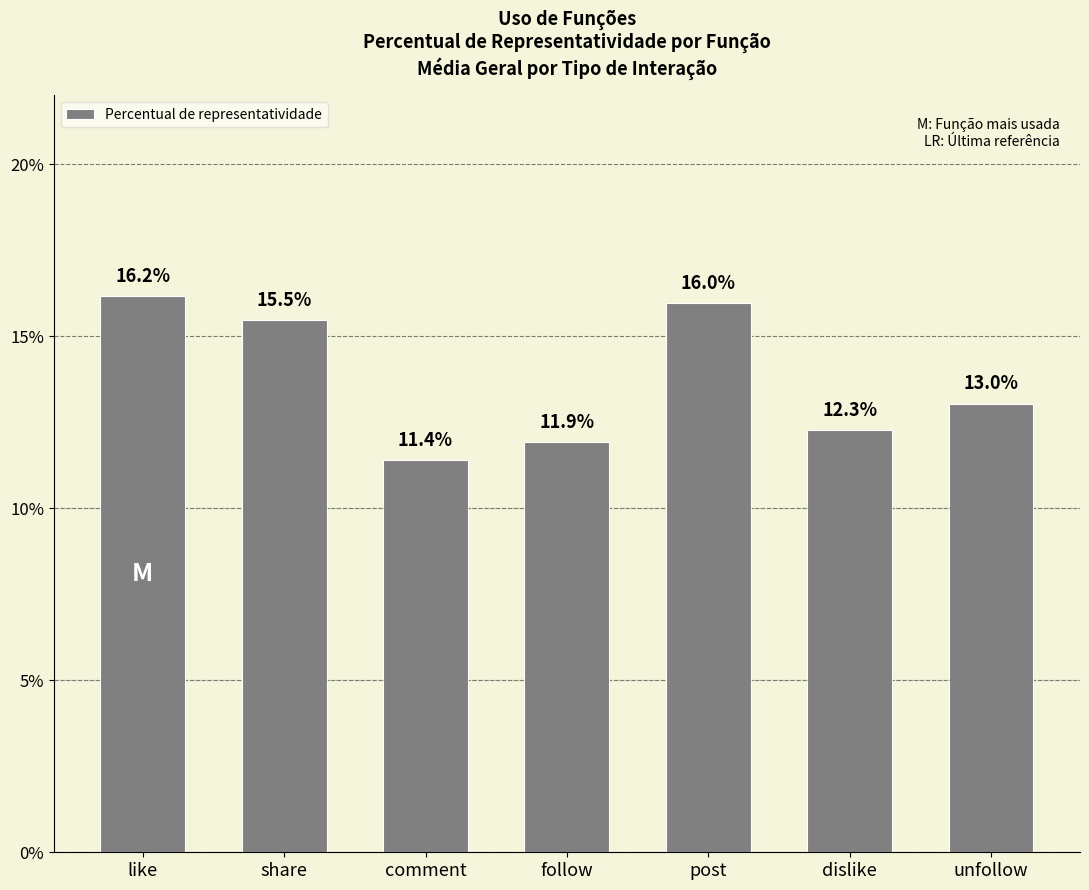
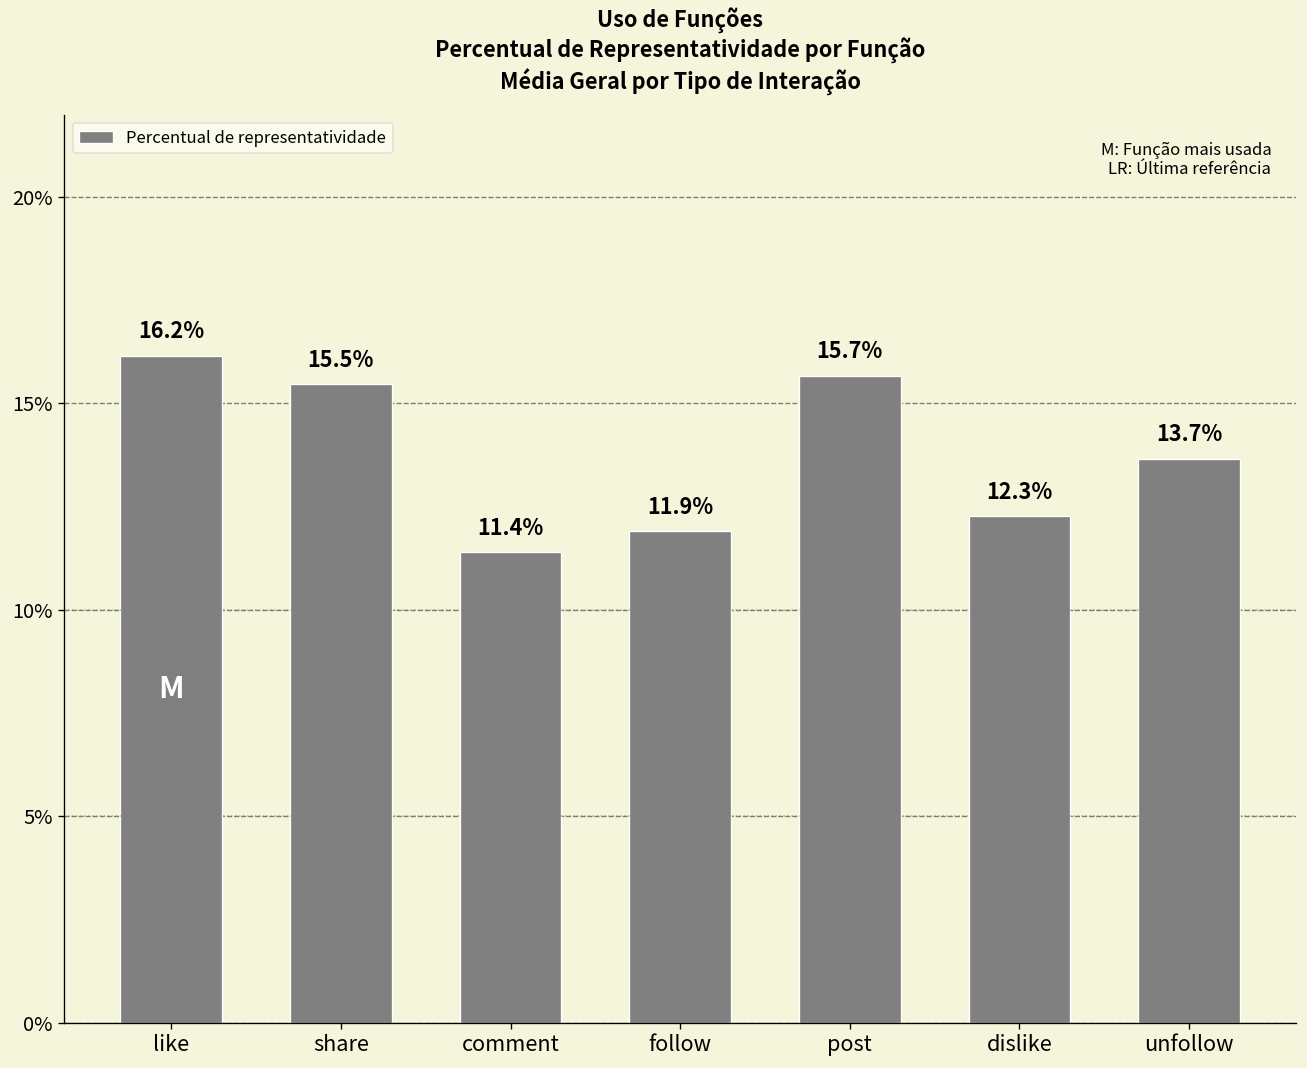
post: 16.0% -> 15.7%
unfollow: 13.0% -> 13.7%
